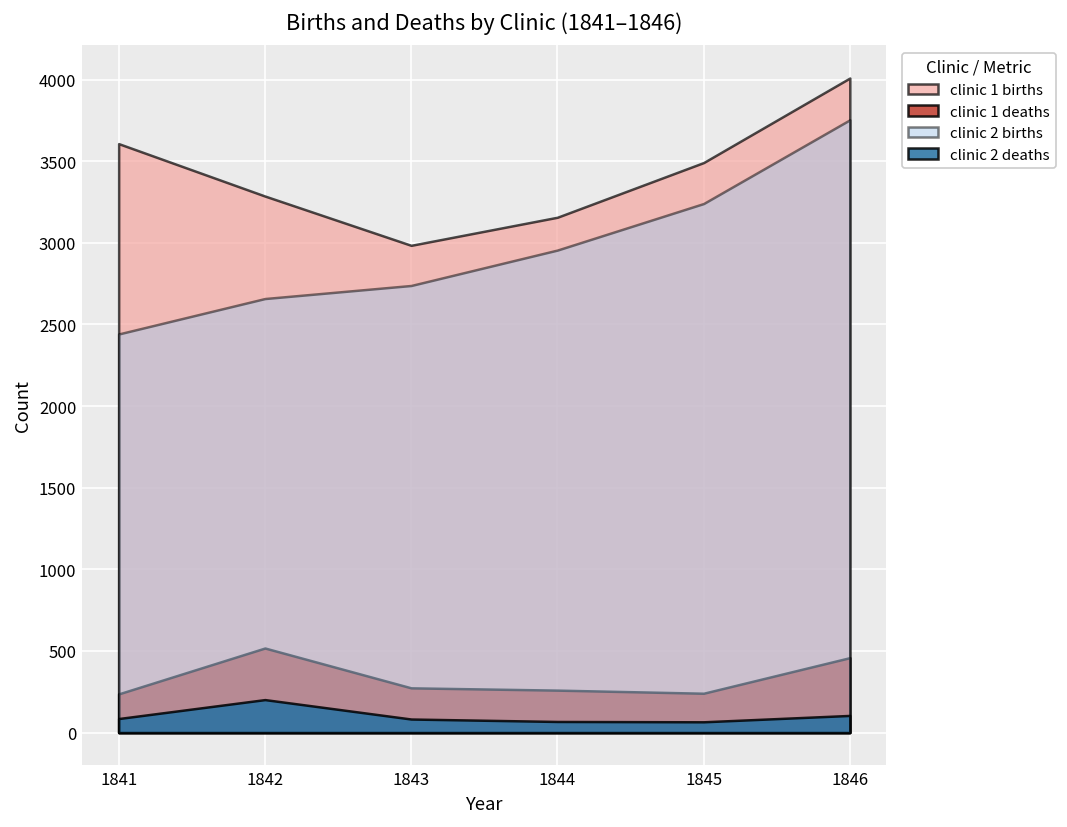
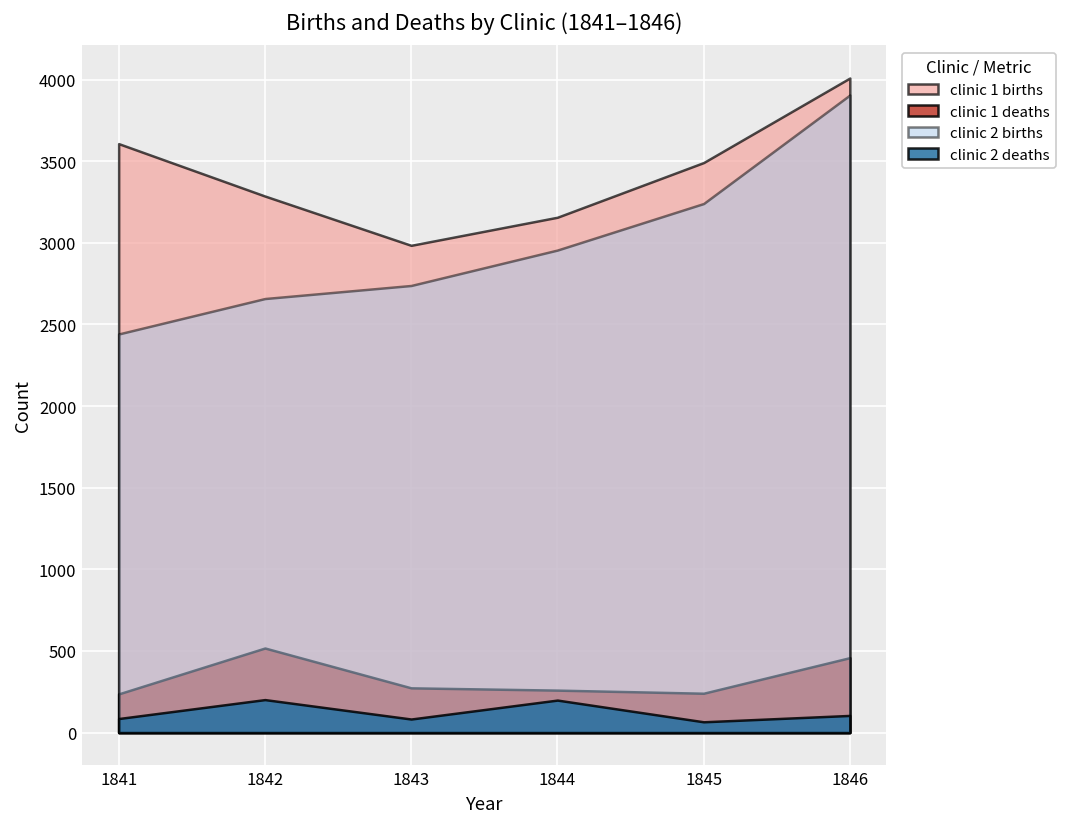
clinic 2 deaths, 1844: 70 -> 200
clinic 2 births, 1846: 3750 -> 3910
